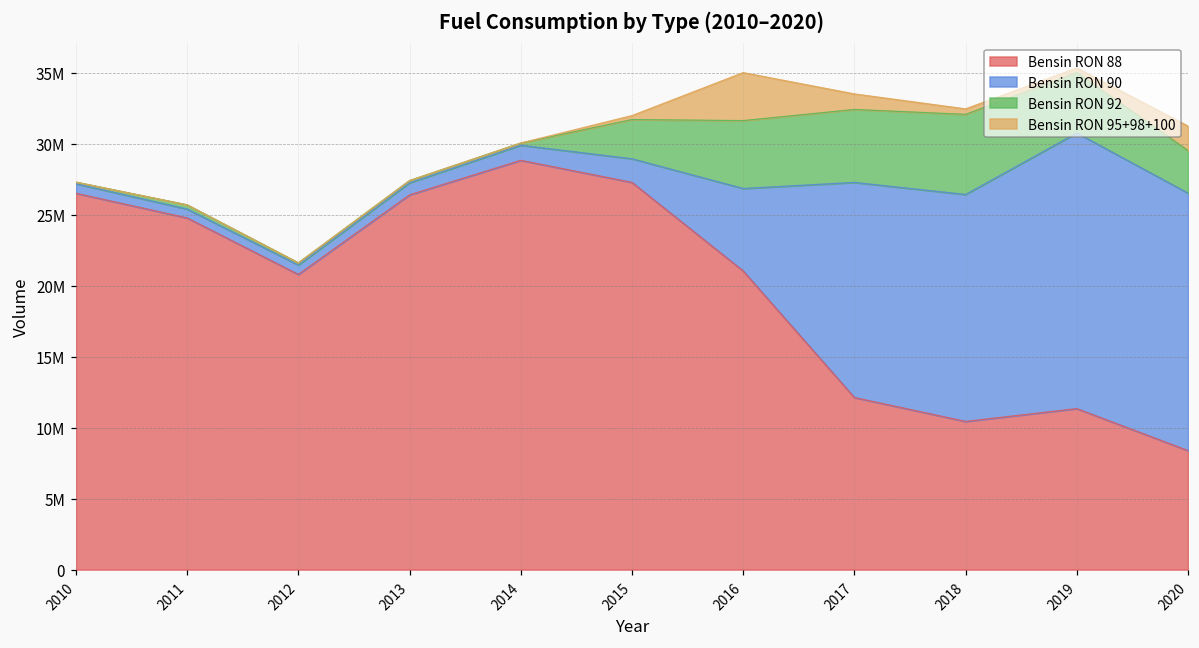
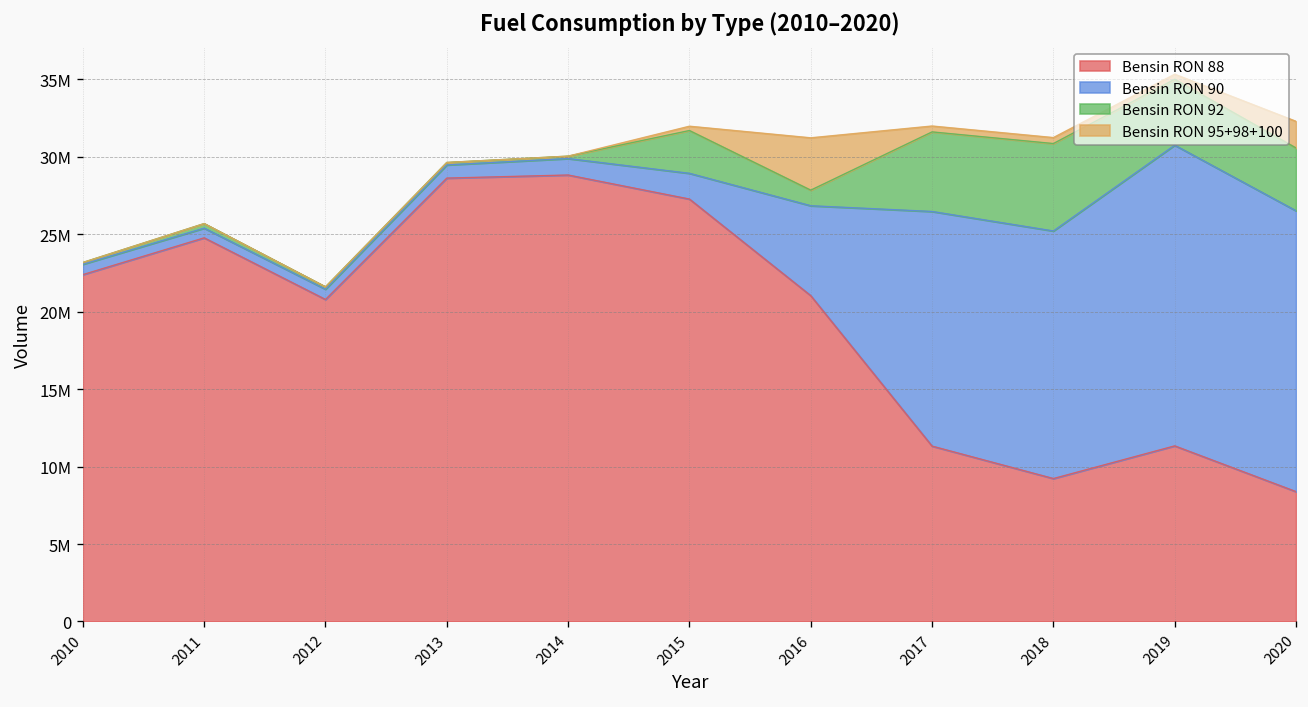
Bensin RON 88, 2010: 26500000 -> 22400000
Bensin RON 88, 2013: 26400000 -> 28600000
Bensin RON 92, 2016: 4800000 -> 1000000
Bensin RON 88, 2017: 12100000 -> 11300000
Bensin RON 95+98+100, 2017: 1100000 -> 400000
Bensin RON 88, 2018: 10400000 -> 9200000
Bensin RON 92, 2020: 3000000 -> 4100000
